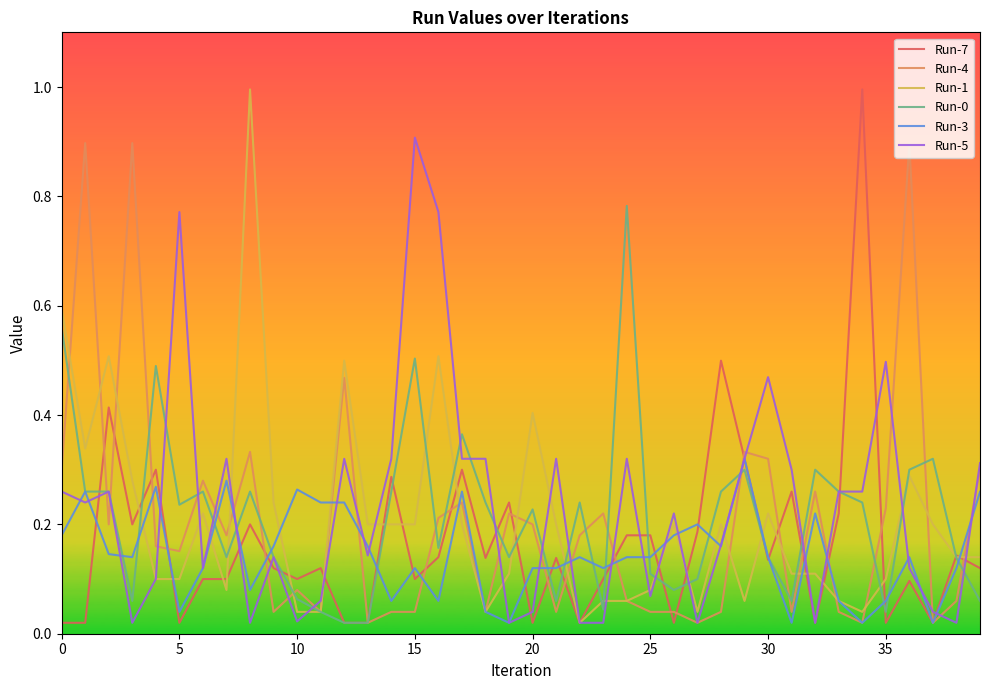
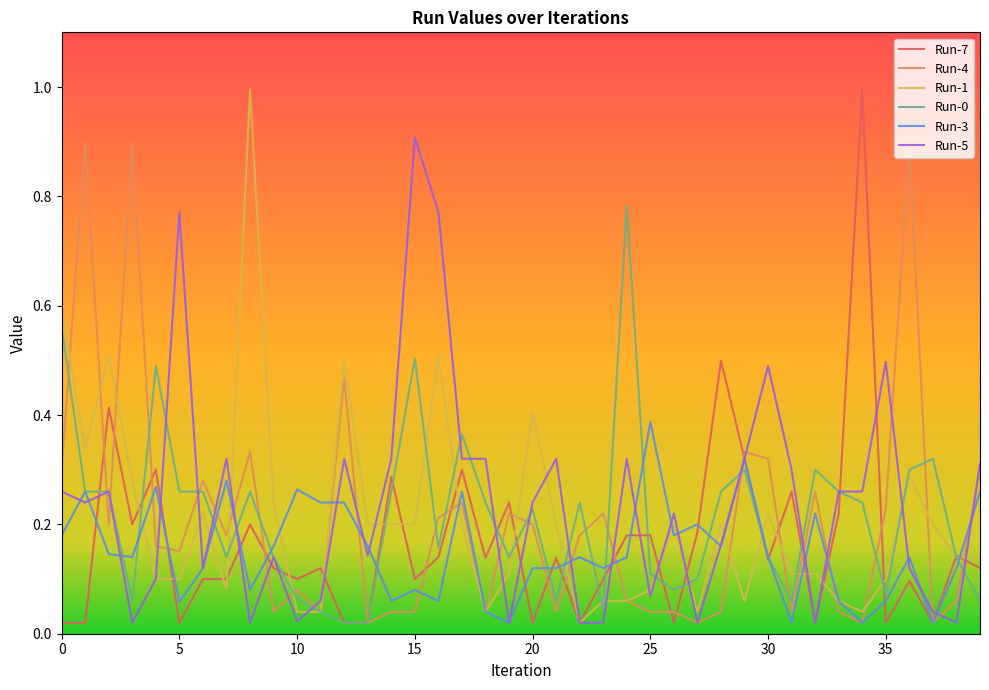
Run-0, 5: 0.24 -> 0.26
Run-3, 5: 0.04 -> 0.06
Run-3, 15: 0.12 -> 0.08
Run-5, 20: 0.04 -> 0.24
Run-3, 25: 0.14 -> 0.39
Run-5, 30: 0.47 -> 0.49
Run-0, 35: 0.04 -> 0.07
